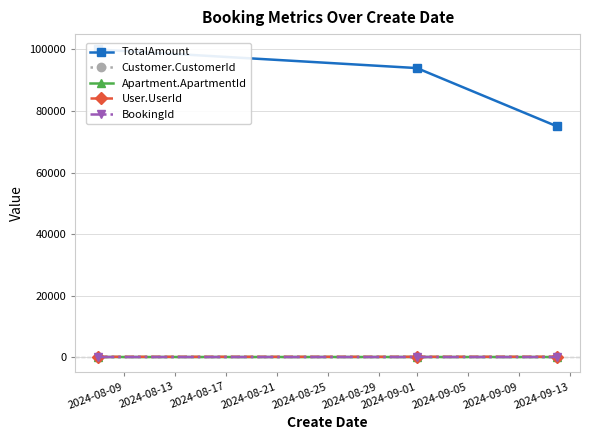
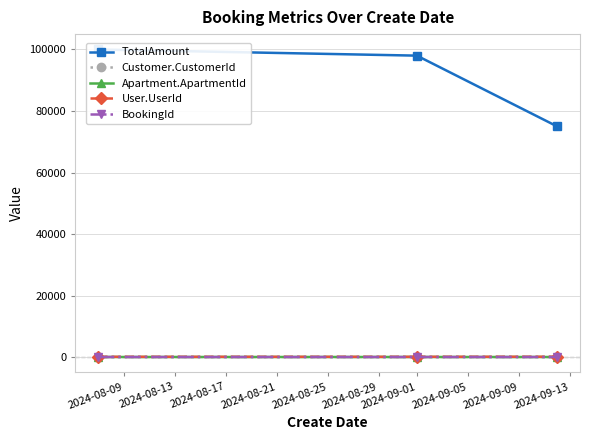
TotalAmount, 2024-09-01: 94000 -> 98000
